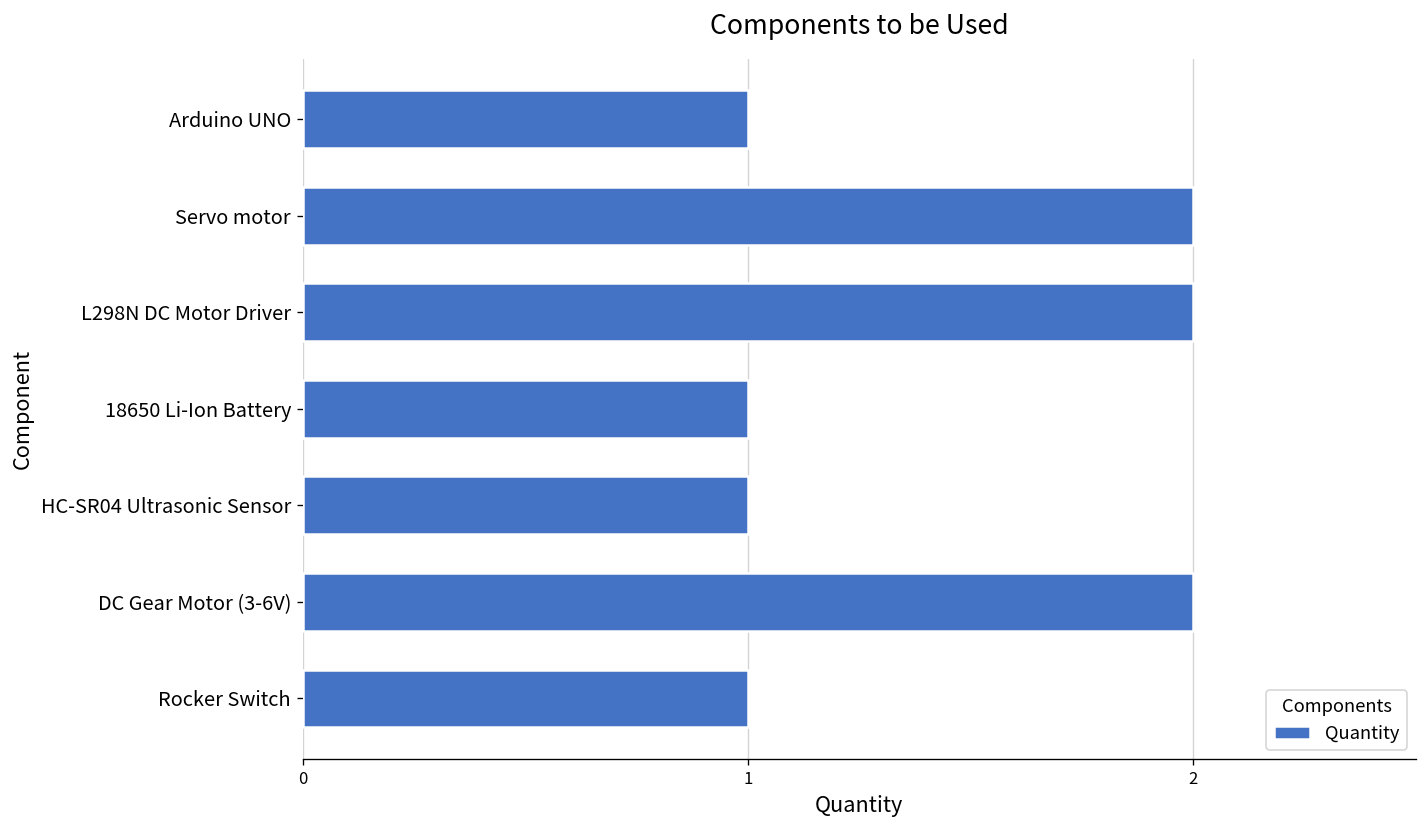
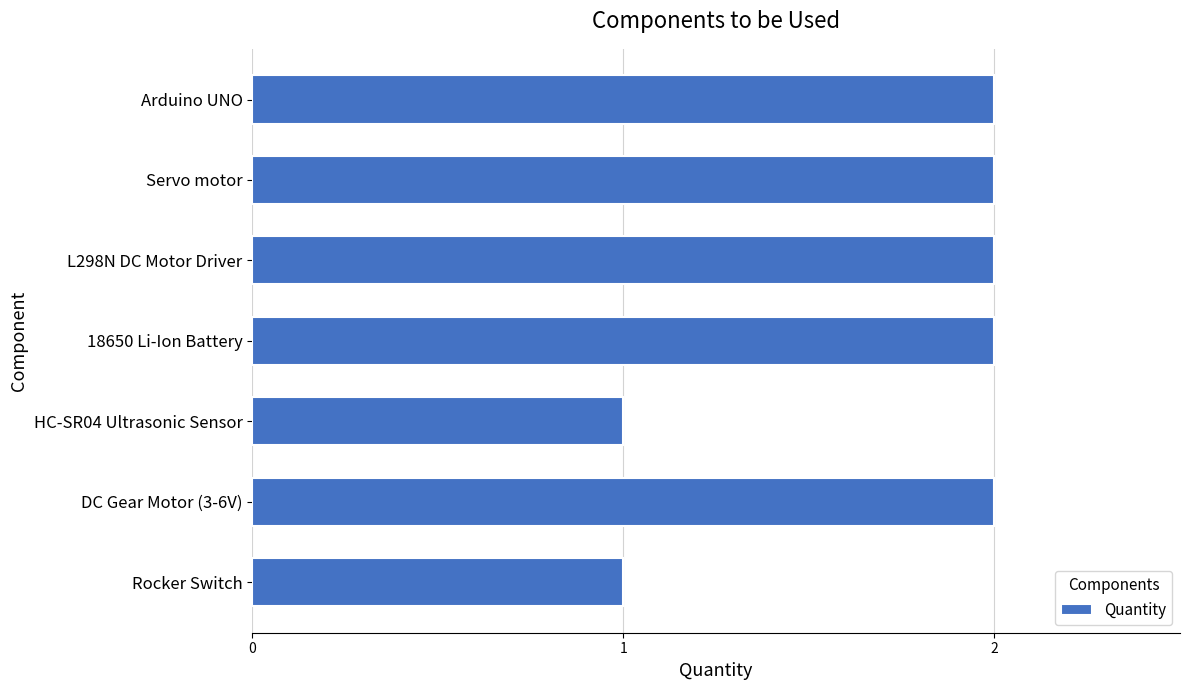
Arduino UNO: 1 -> 2
18650 Li-Ion Battery: 1 -> 2
